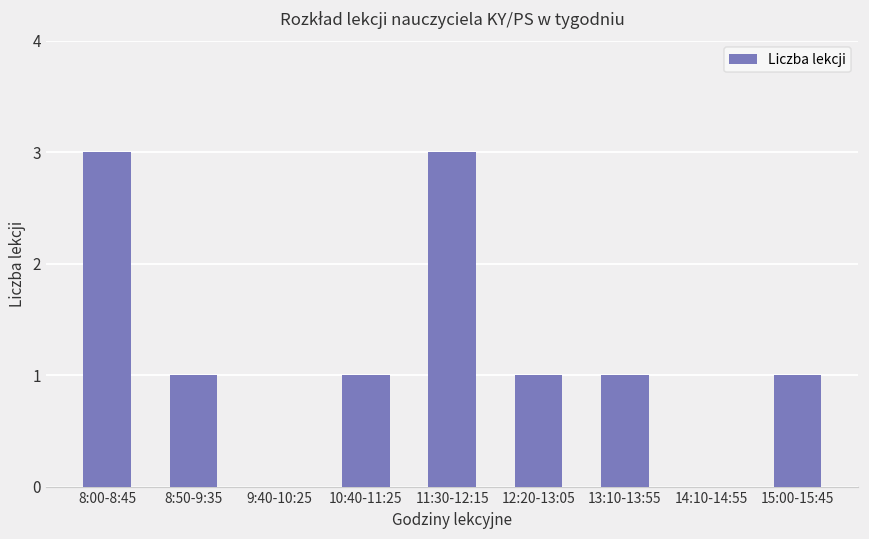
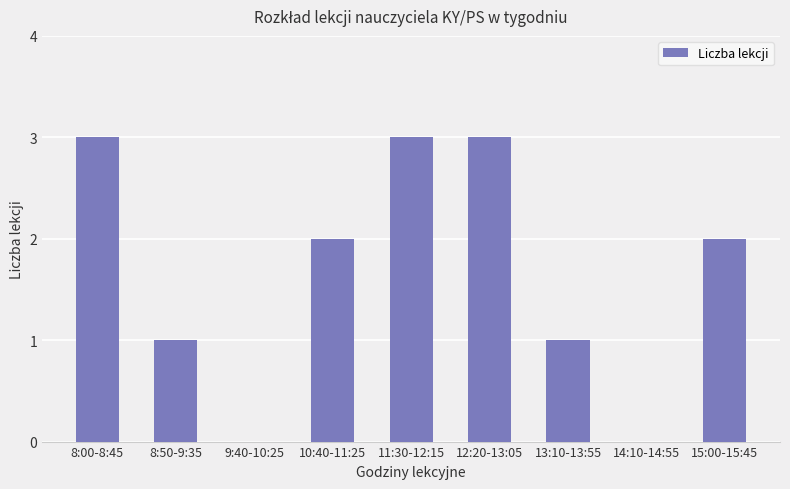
10:40-11:25: 1 -> 2
12:20-13:05: 1 -> 3
15:00-15:45: 1 -> 2
